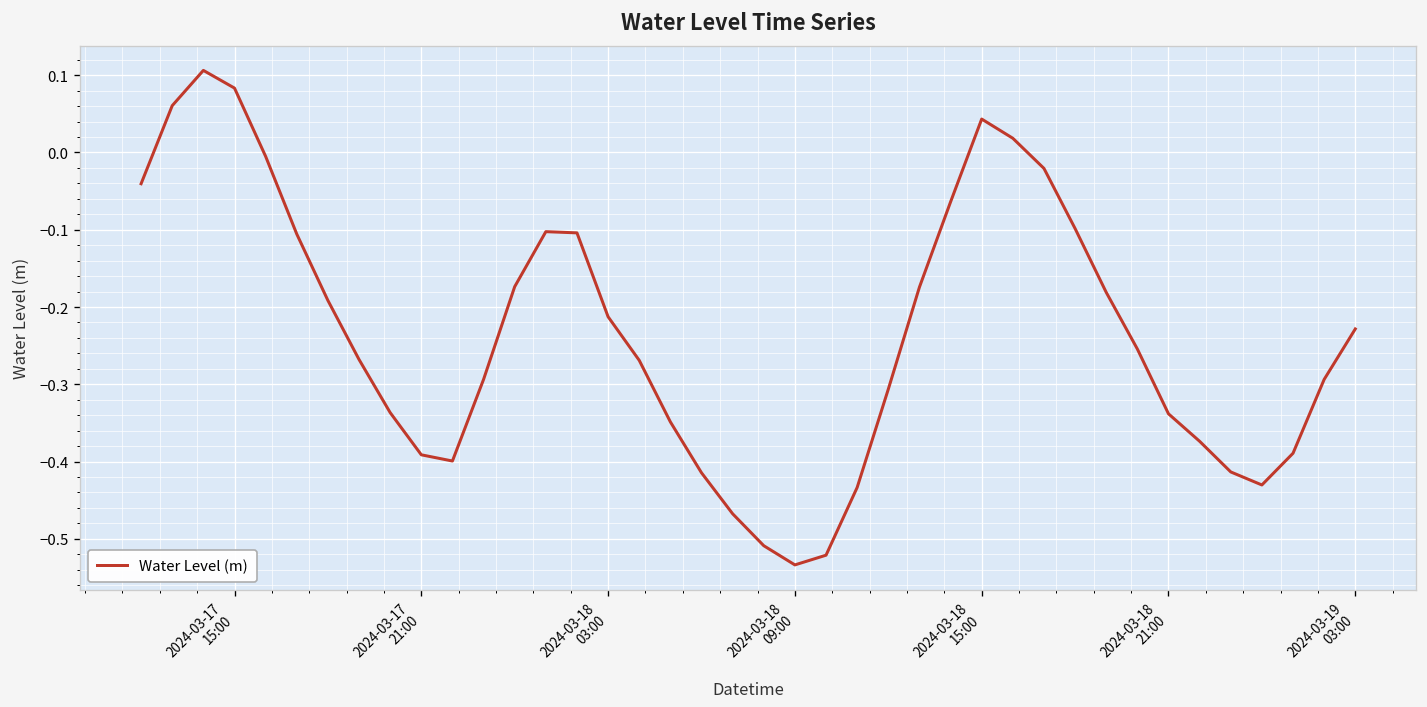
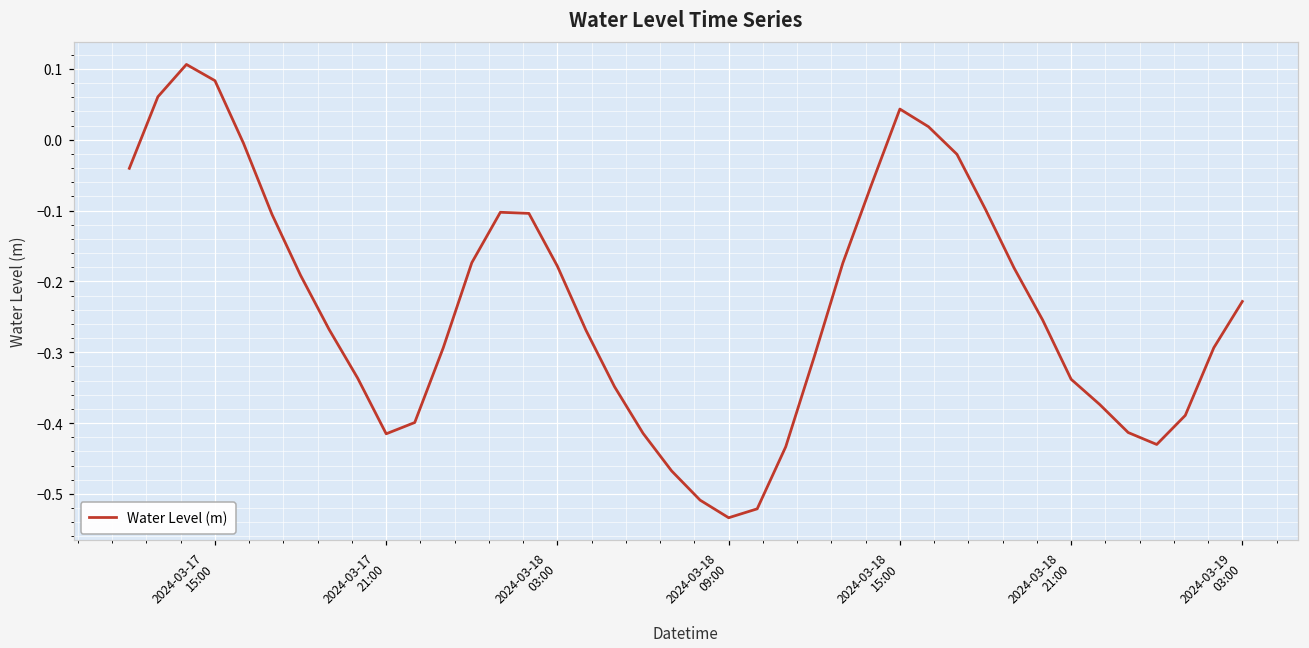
2024-03-17 21:00: -0.39 -> -0.42
2024-03-18 03:00: -0.21 -> -0.18
